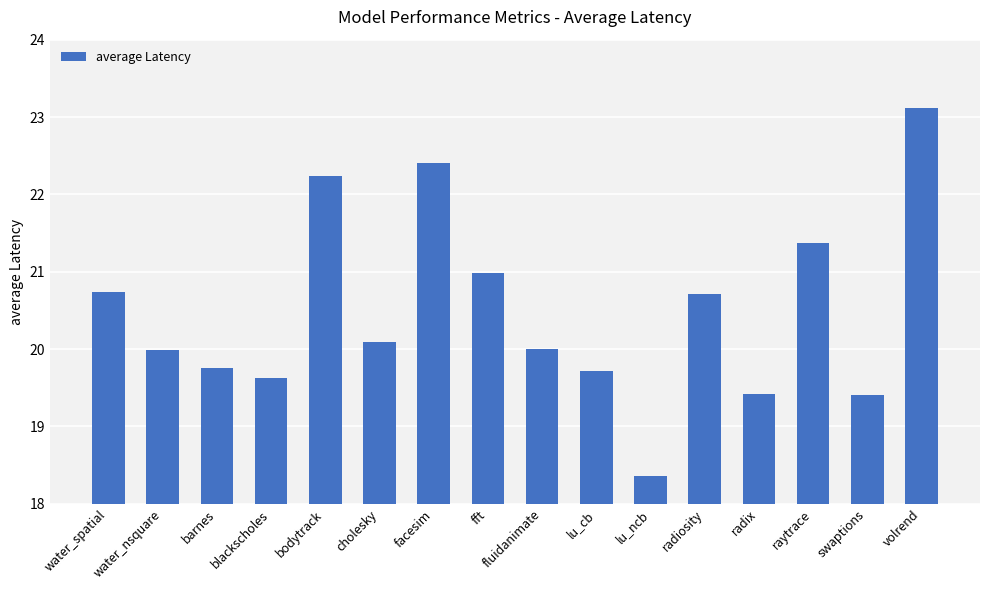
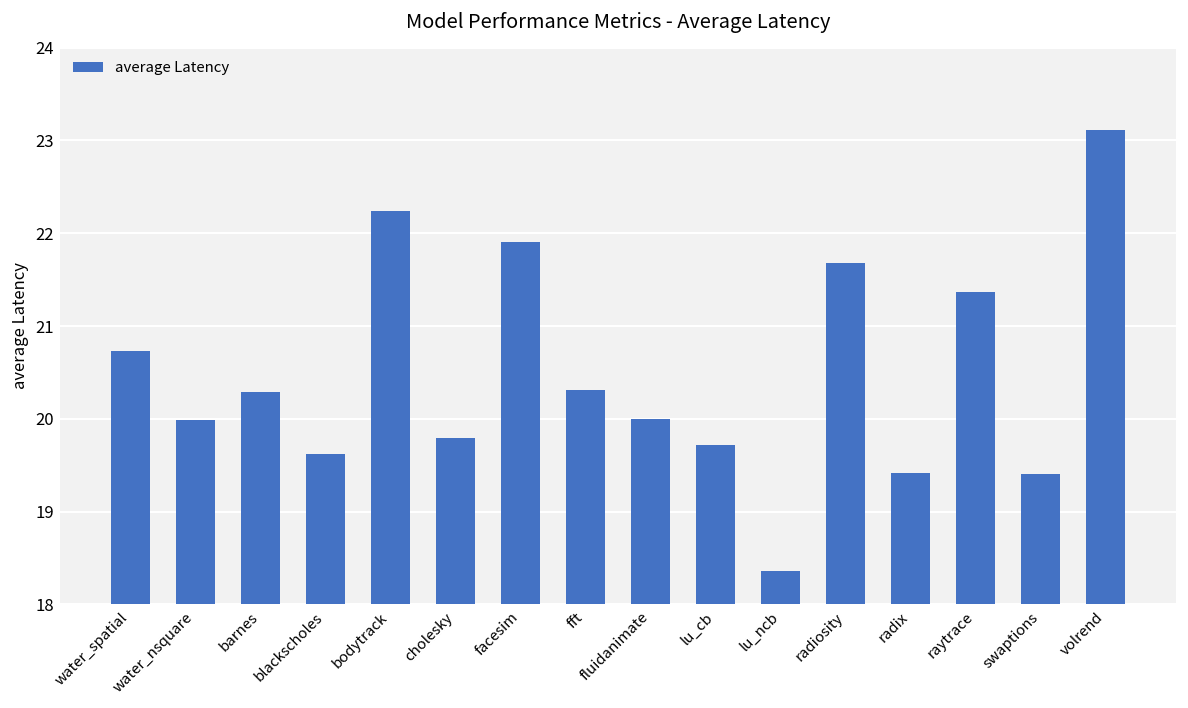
barnes: 19.8 -> 20.3
cholesky: 20.1 -> 19.8
facesim: 22.4 -> 21.9
fft: 21.0 -> 20.3
radiosity: 20.7 -> 21.7
